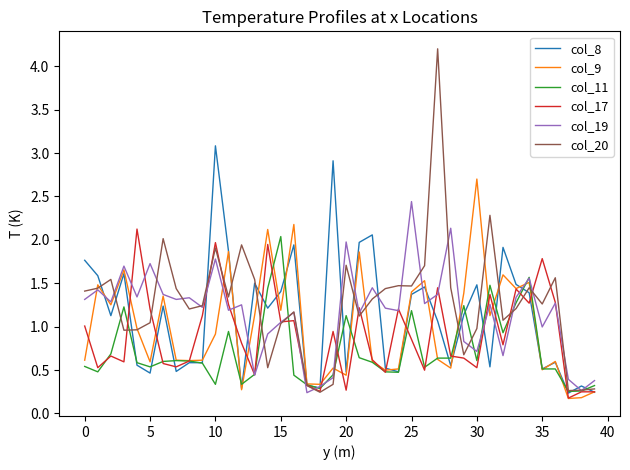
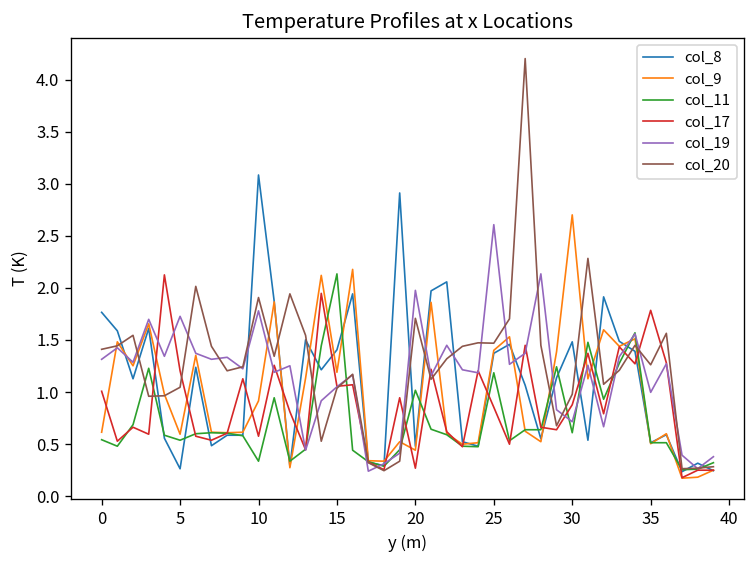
col_8, 5: 0.5 -> 0.3
col_17, 10: 2.0 -> 0.6
col_11, 15: 2.0 -> 2.1
col_11, 20: 1.1 -> 1.0
col_19, 25: 2.4 -> 2.6
col_17, 30: 0.5 -> 0.9
